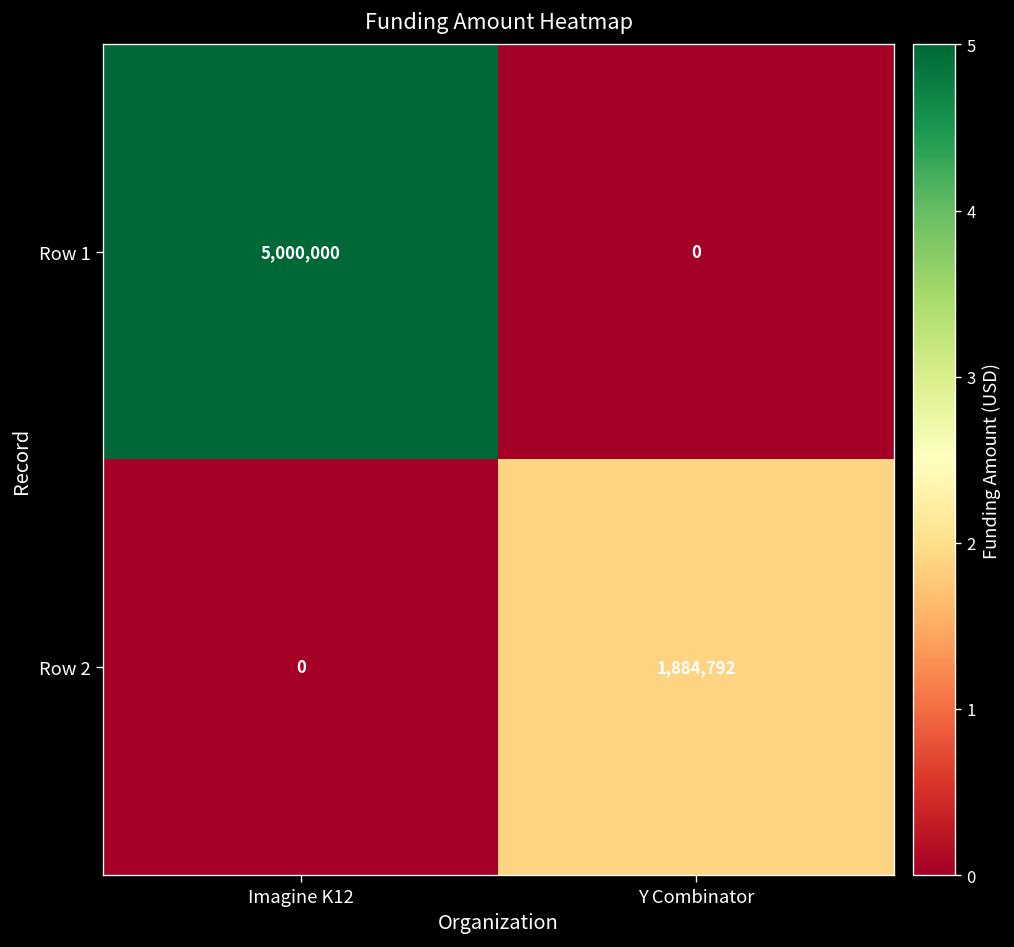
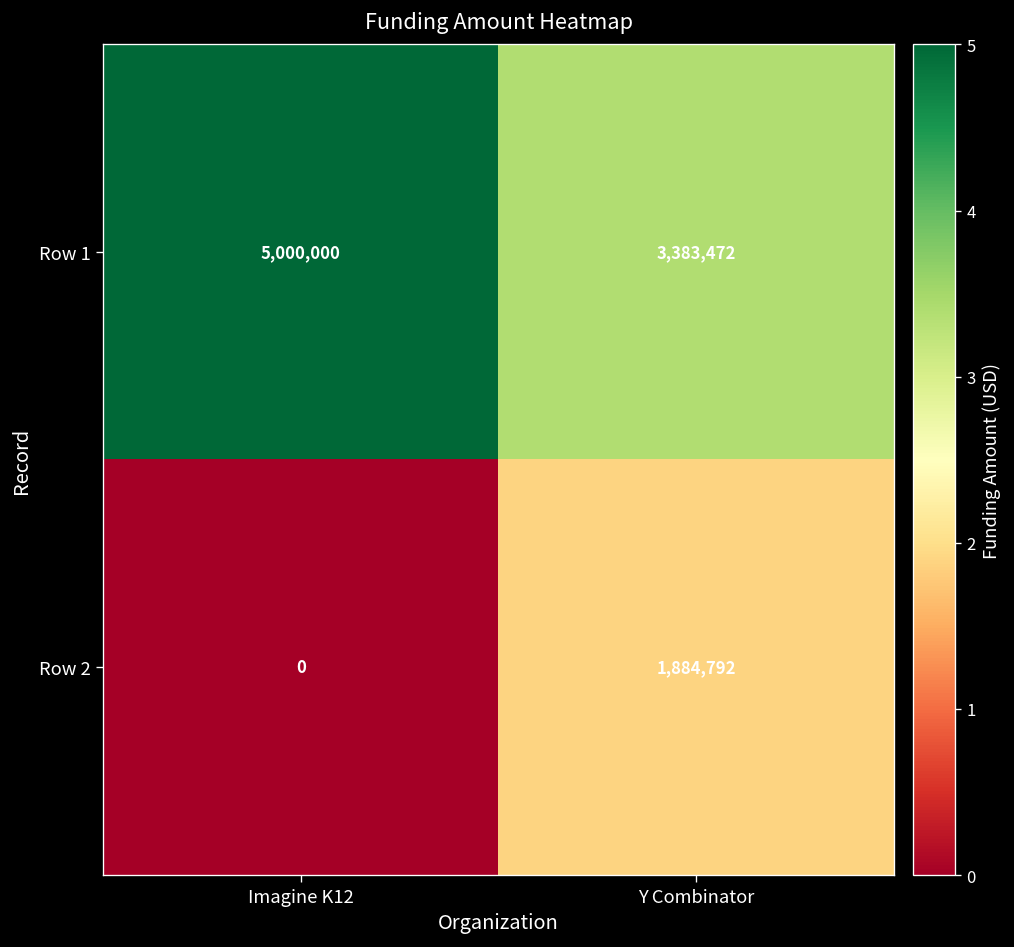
Row 1, Y Combinator: 0 -> 3,383,472
